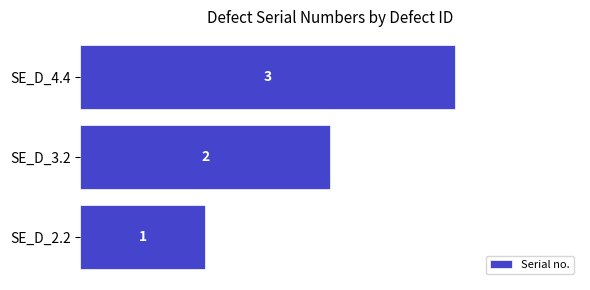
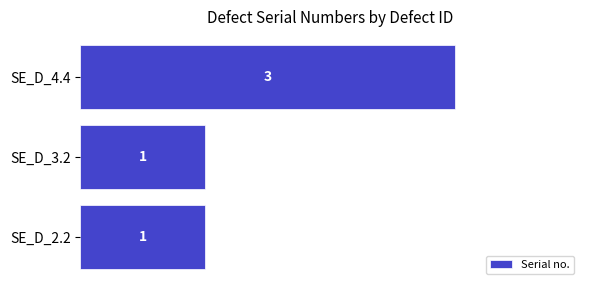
SE_D_3.2: 2 -> 1
